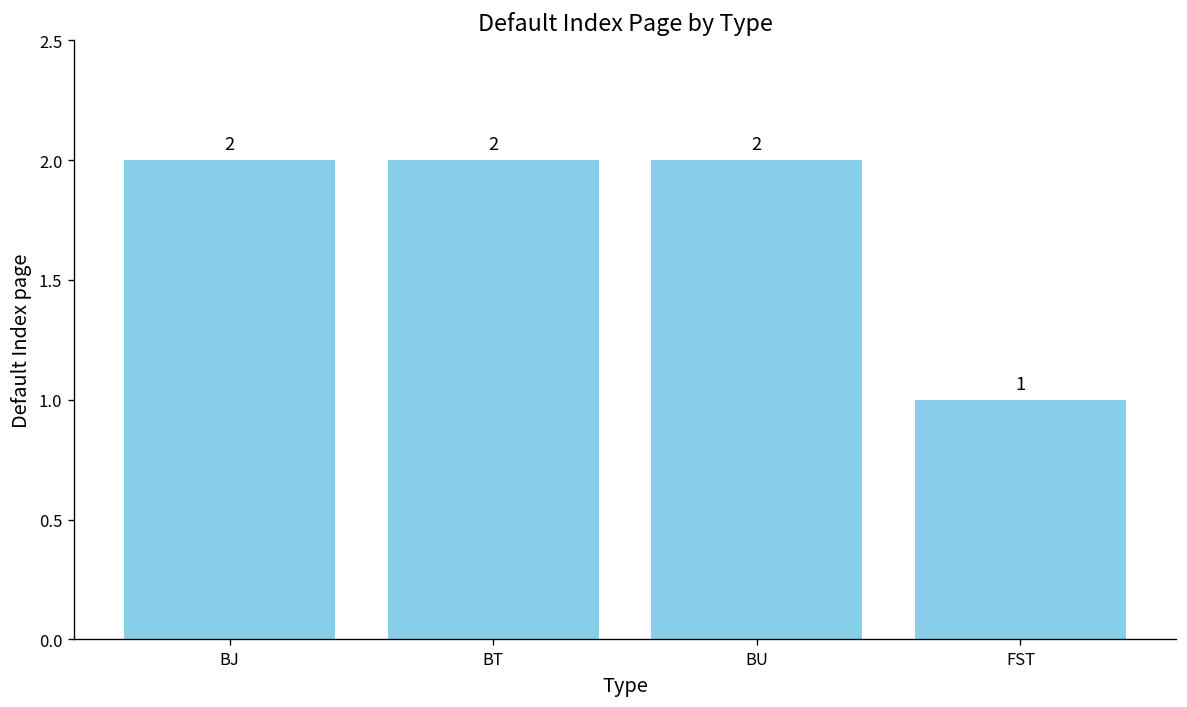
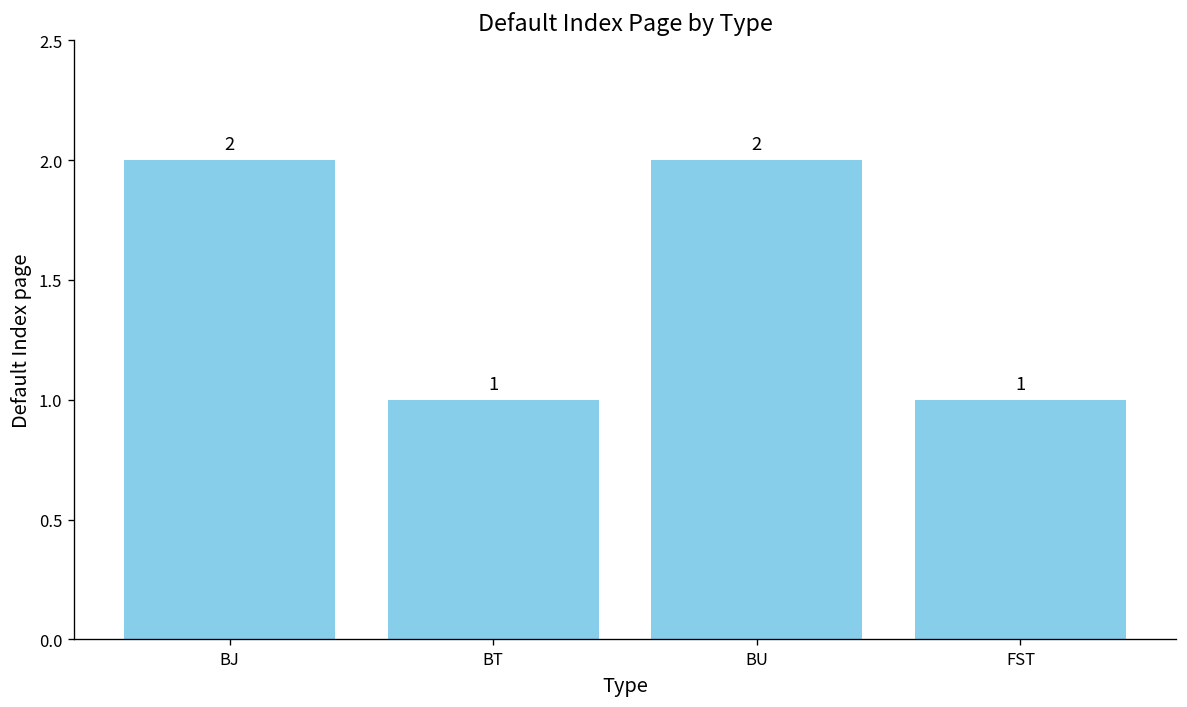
BT: 2 -> 1
